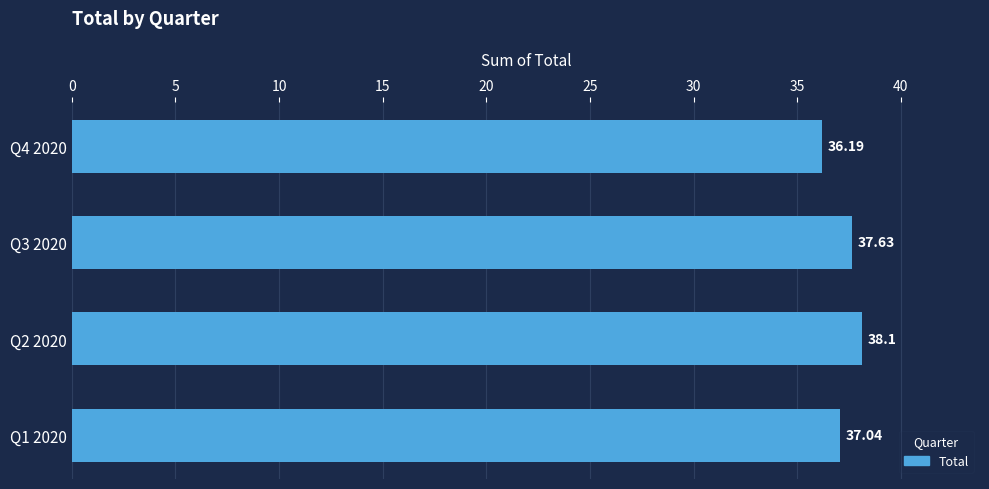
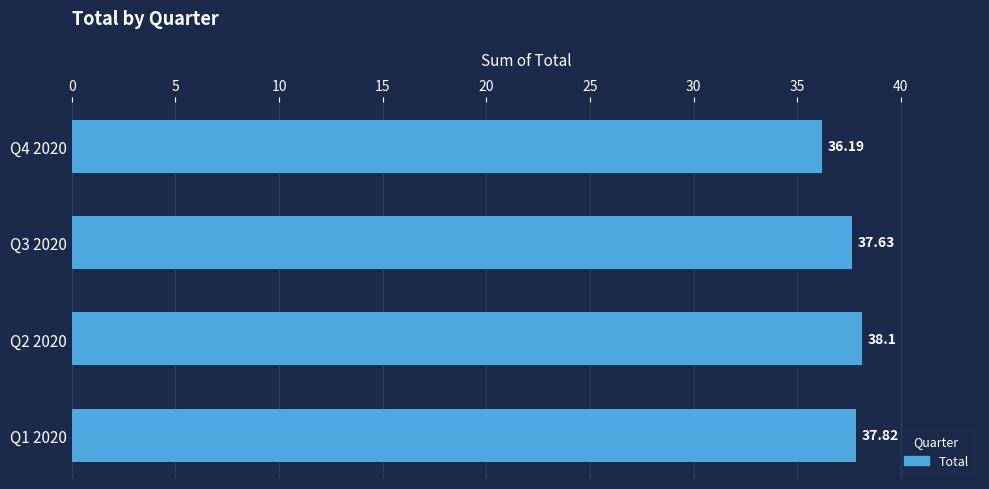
Q1 2020: 37.04 -> 37.82
